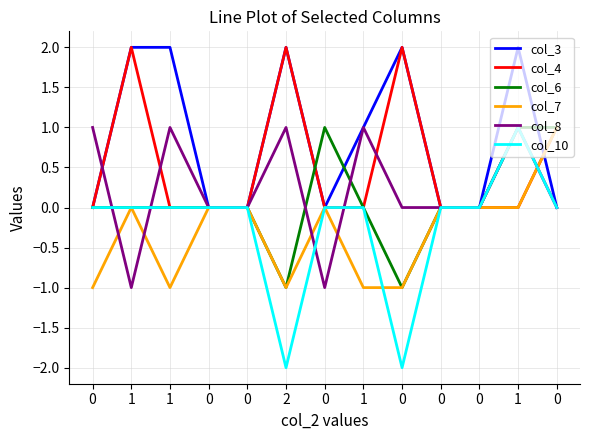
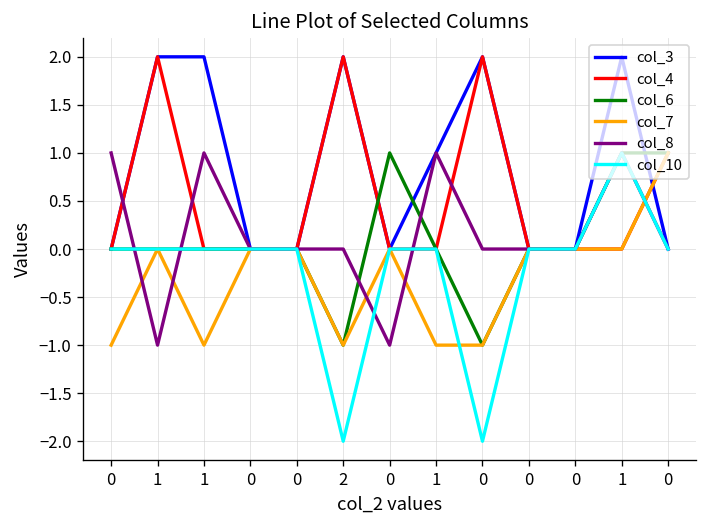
col_8, 2: 1 -> 0
